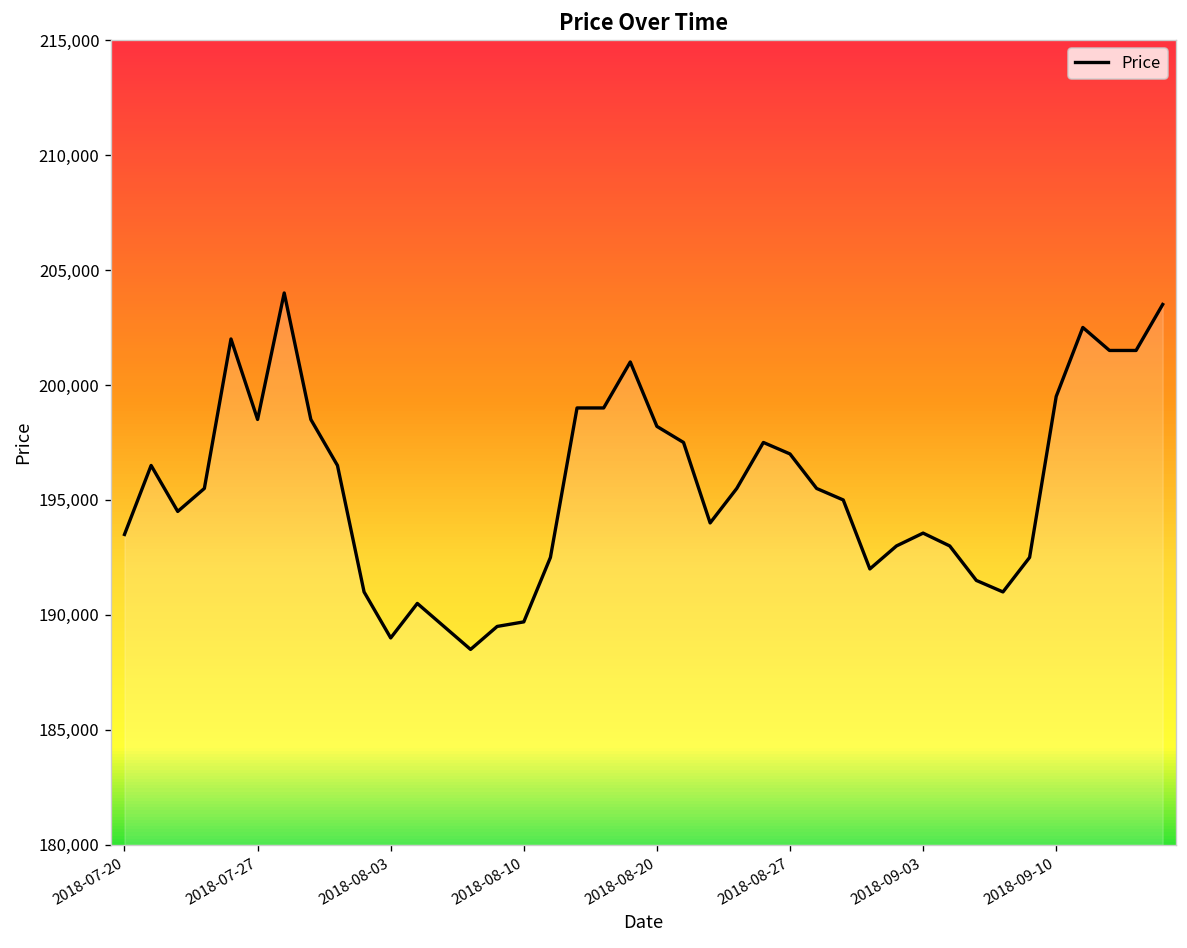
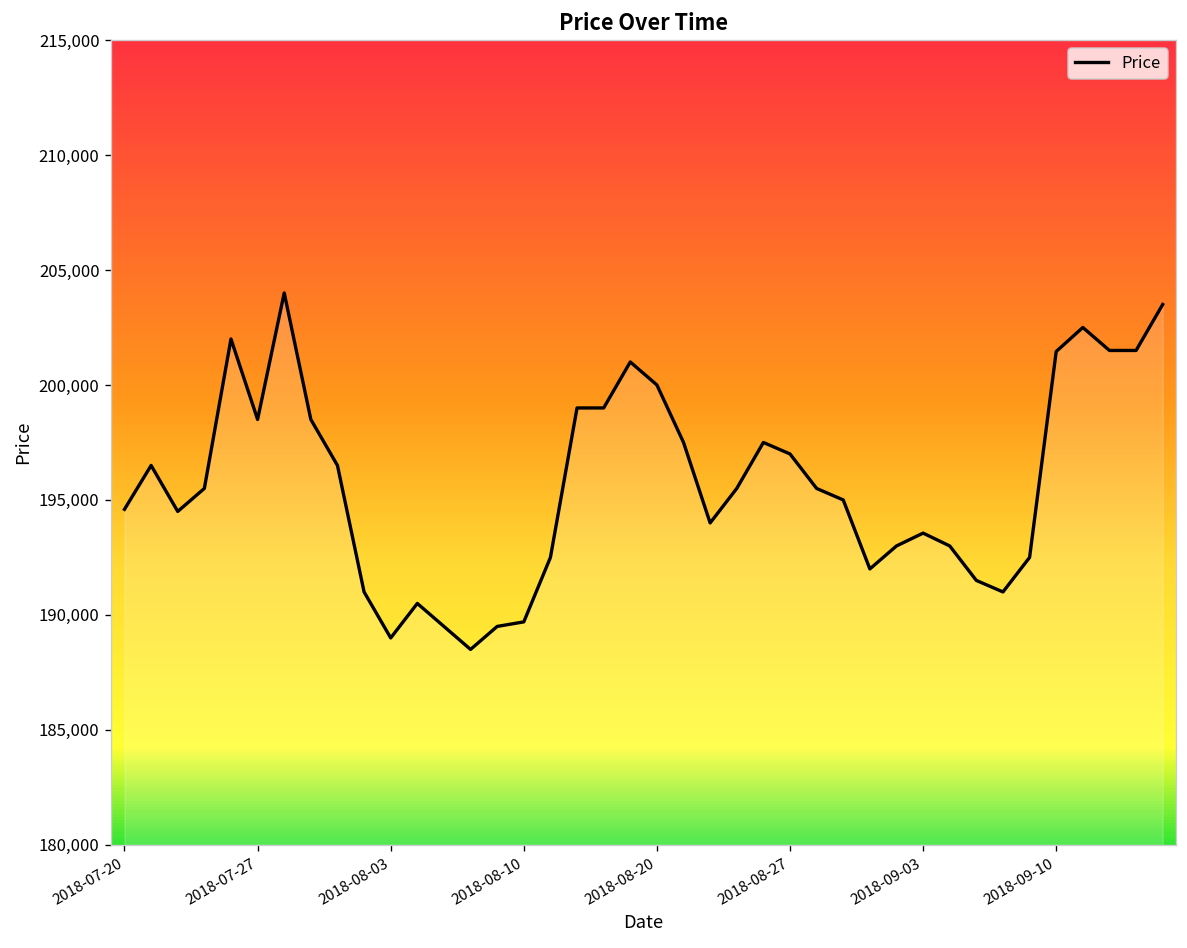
2018-07-20: 193,500 -> 194,600
2018-08-20: 198,200 -> 200,000
2018-09-10: 199,500 -> 201,500
